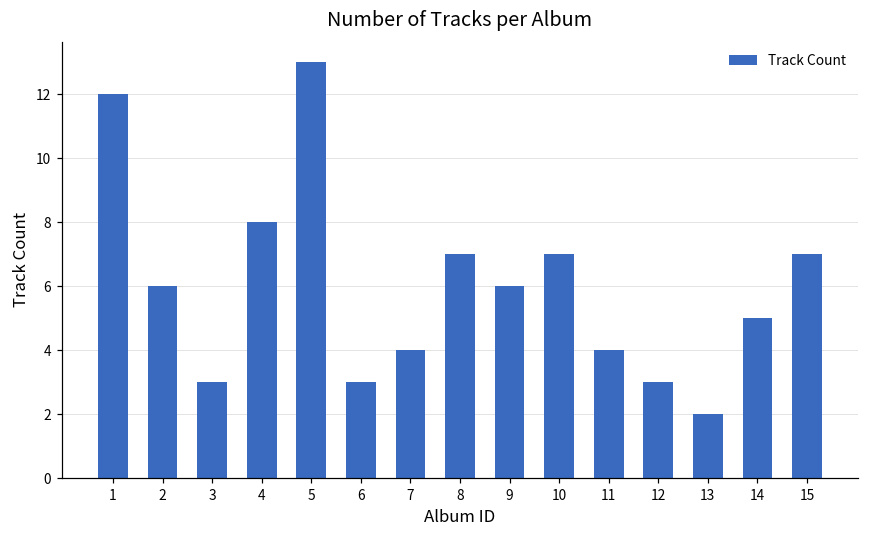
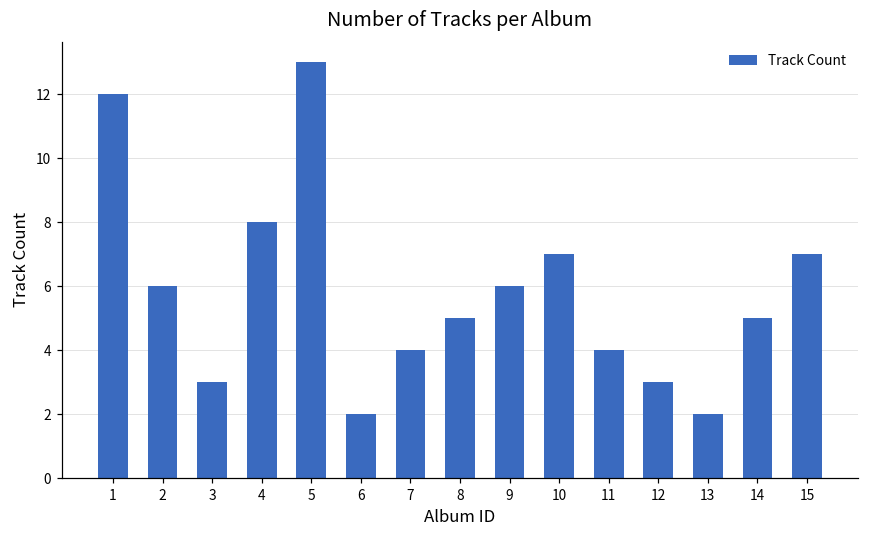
6: 3 -> 2
8: 7 -> 5
